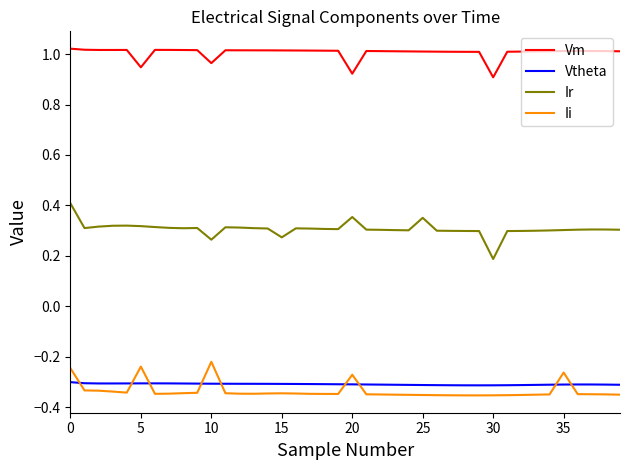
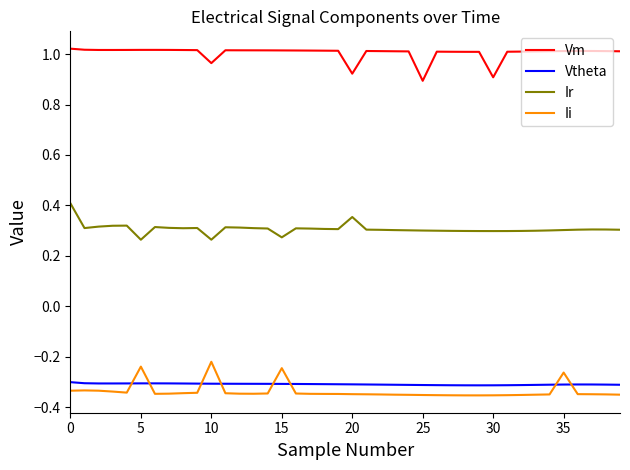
Ii, 0: -0.25 -> -0.33
Vm, 5: 0.95 -> 1.02
Ir, 5: 0.32 -> 0.26
Ii, 15: -0.34 -> -0.25
Ii, 20: -0.27 -> -0.35
Vm, 25: 1.01 -> 0.89
Ir, 25: 0.35 -> 0.30
Ir, 30: 0.19 -> 0.30
